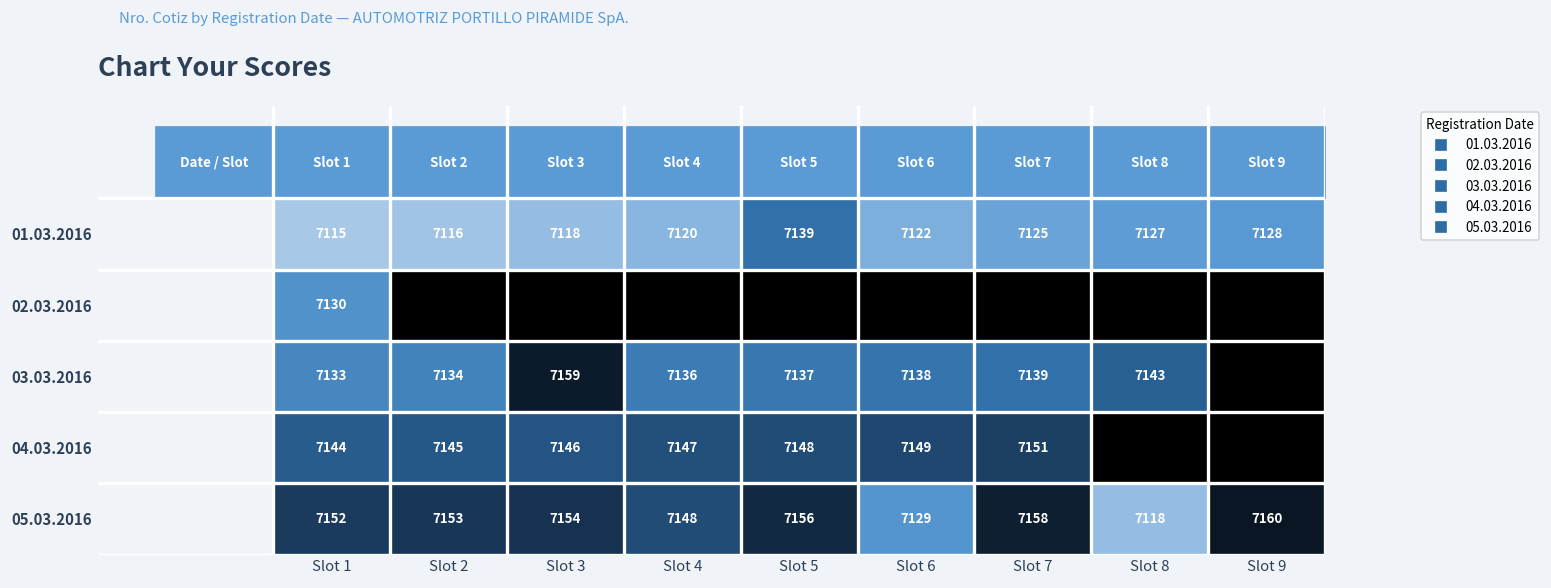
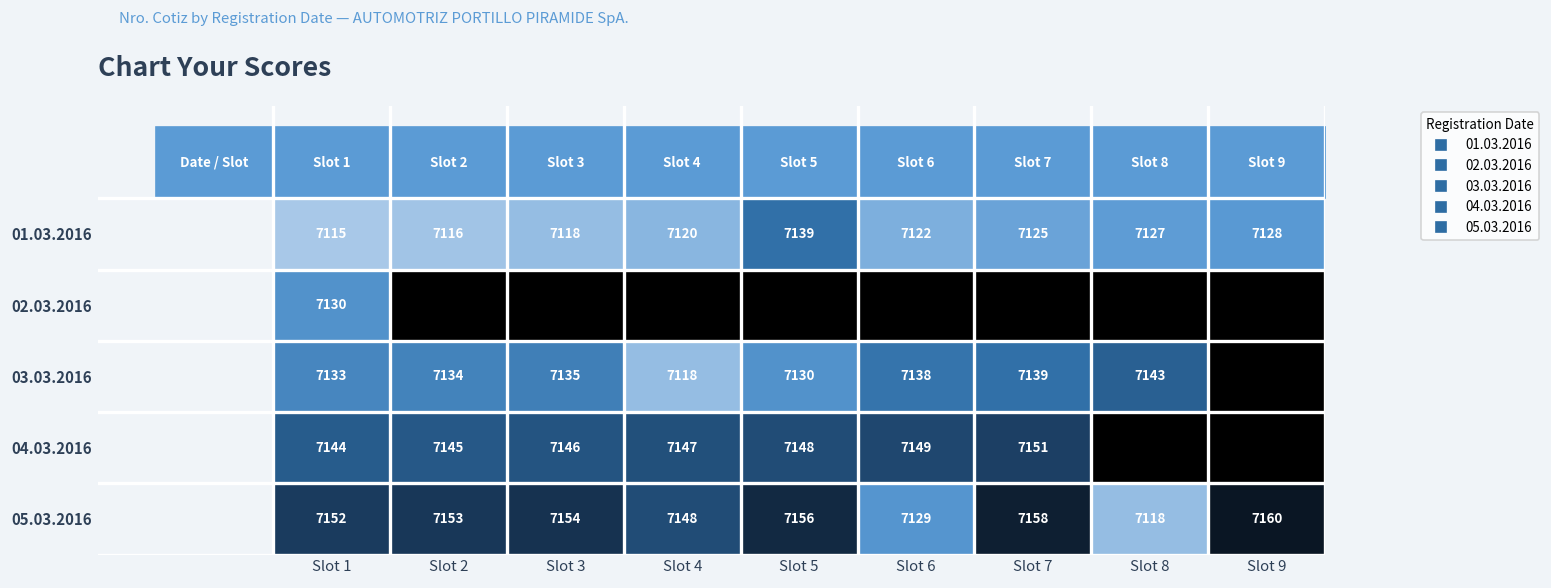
03.03.2016, Slot 3: 7159 -> 7135
03.03.2016, Slot 4: 7136 -> 7118
03.03.2016, Slot 5: 7137 -> 7130
